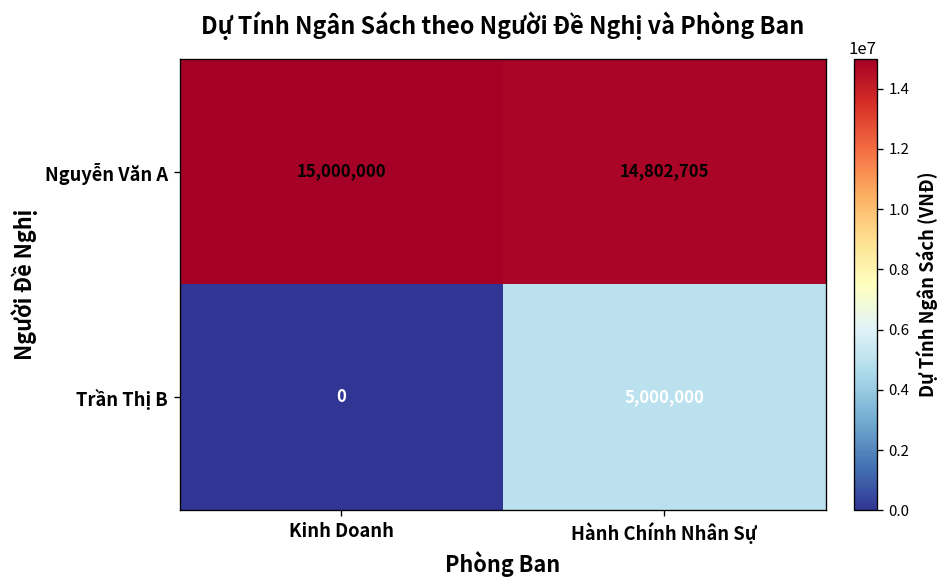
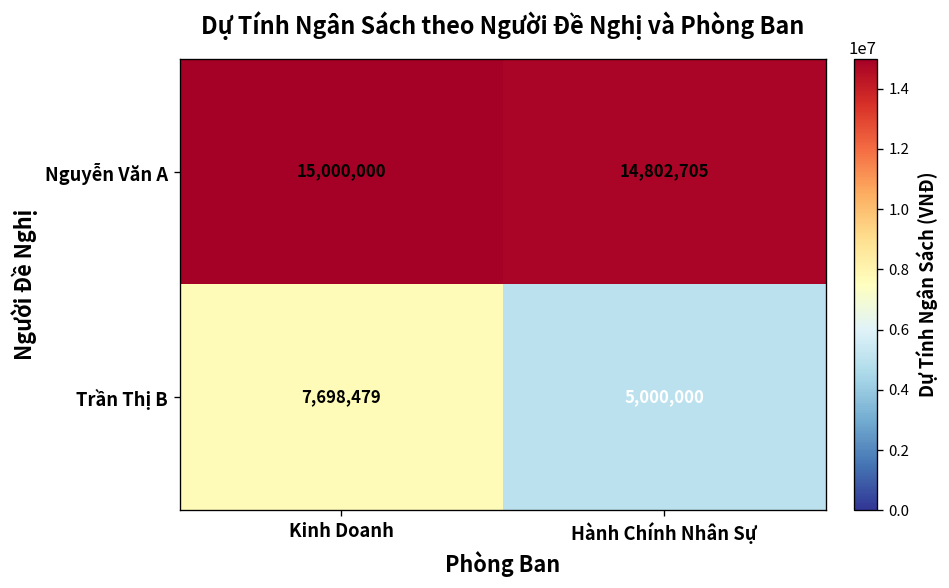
Trần Thị B, Kinh Doanh: 0 -> 7,698,479
